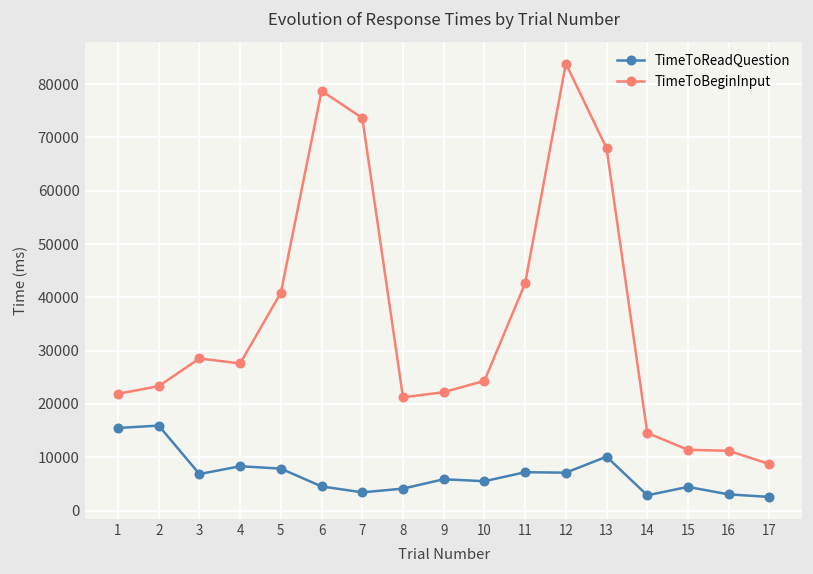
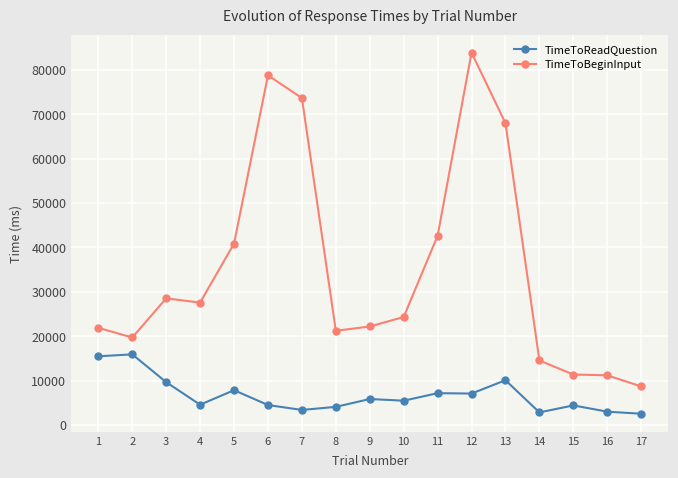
TimeToBeginInput, 2: 23000 -> 20000
TimeToReadQuestion, 3: 7000 -> 10000
TimeToReadQuestion, 4: 8000 -> 5000
